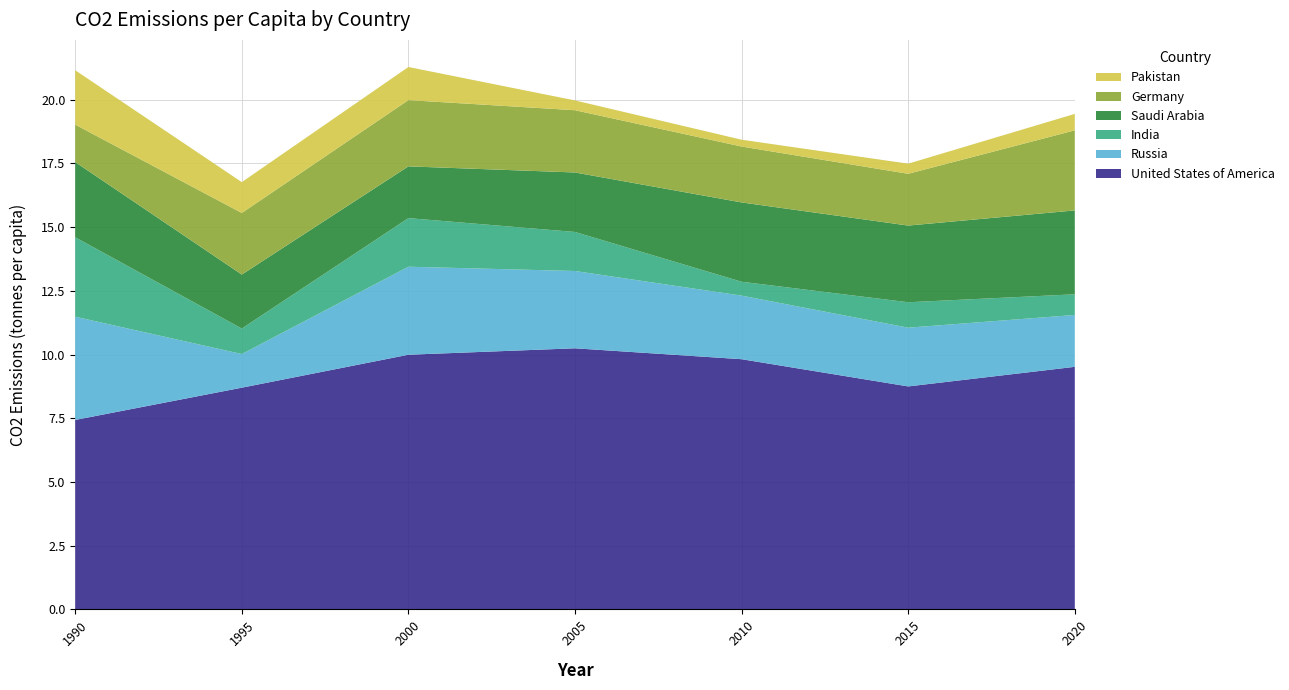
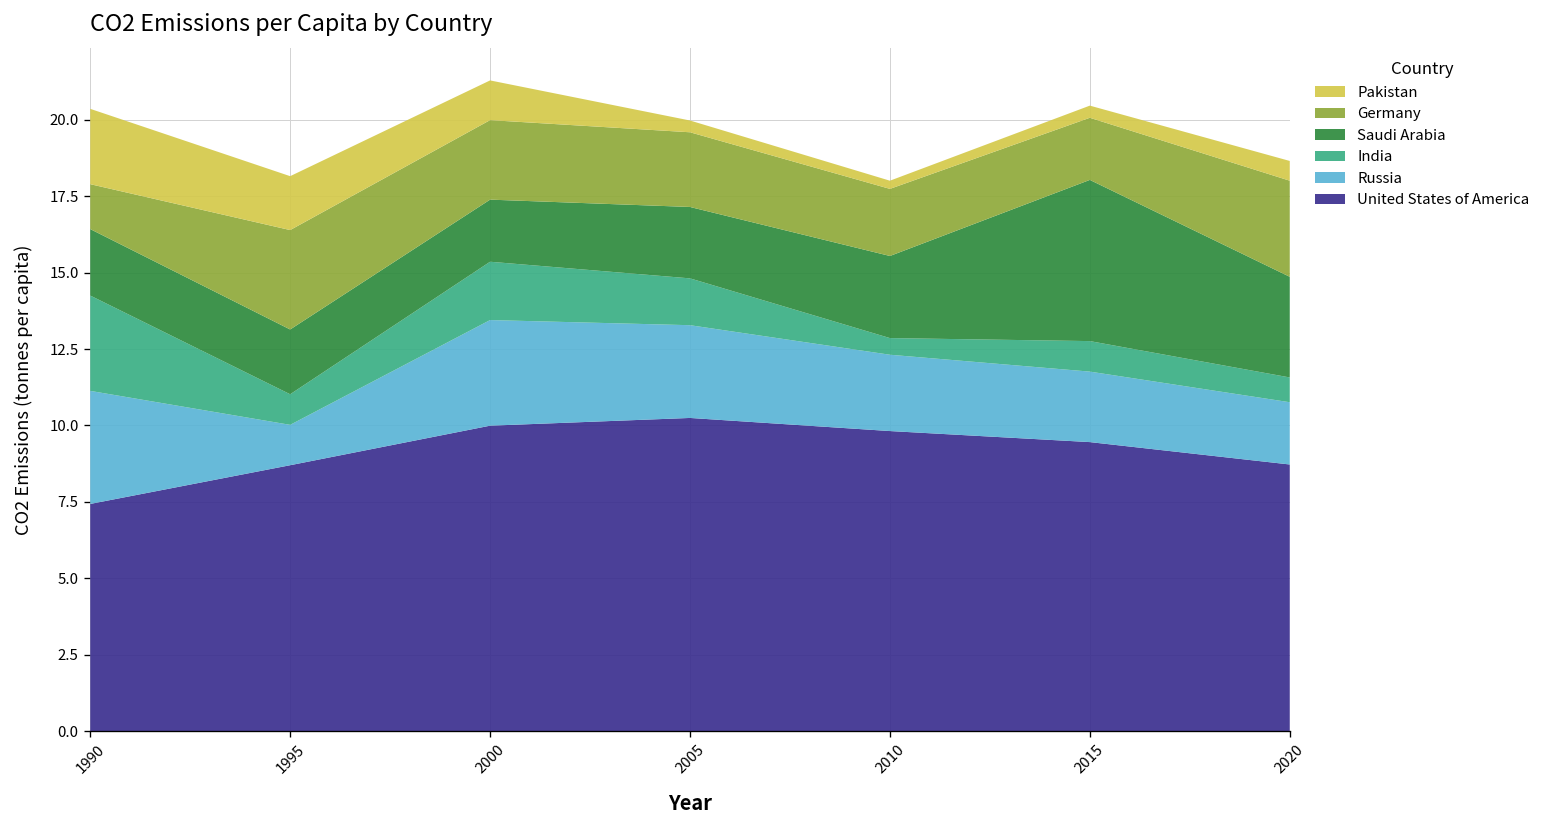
Russia, 1990: 4.1 -> 3.7
Saudi Arabia, 1990: 3.0 -> 2.2
Pakistan, 1990: 2.1 -> 2.5
Germany, 1995: 2.4 -> 3.3
Pakistan, 1995: 1.2 -> 1.8
Saudi Arabia, 2010: 3.1 -> 2.7
United States of America, 2015: 8.7 -> 9.5
Saudi Arabia, 2015: 3.0 -> 5.3
United States of America, 2020: 9.5 -> 8.7
